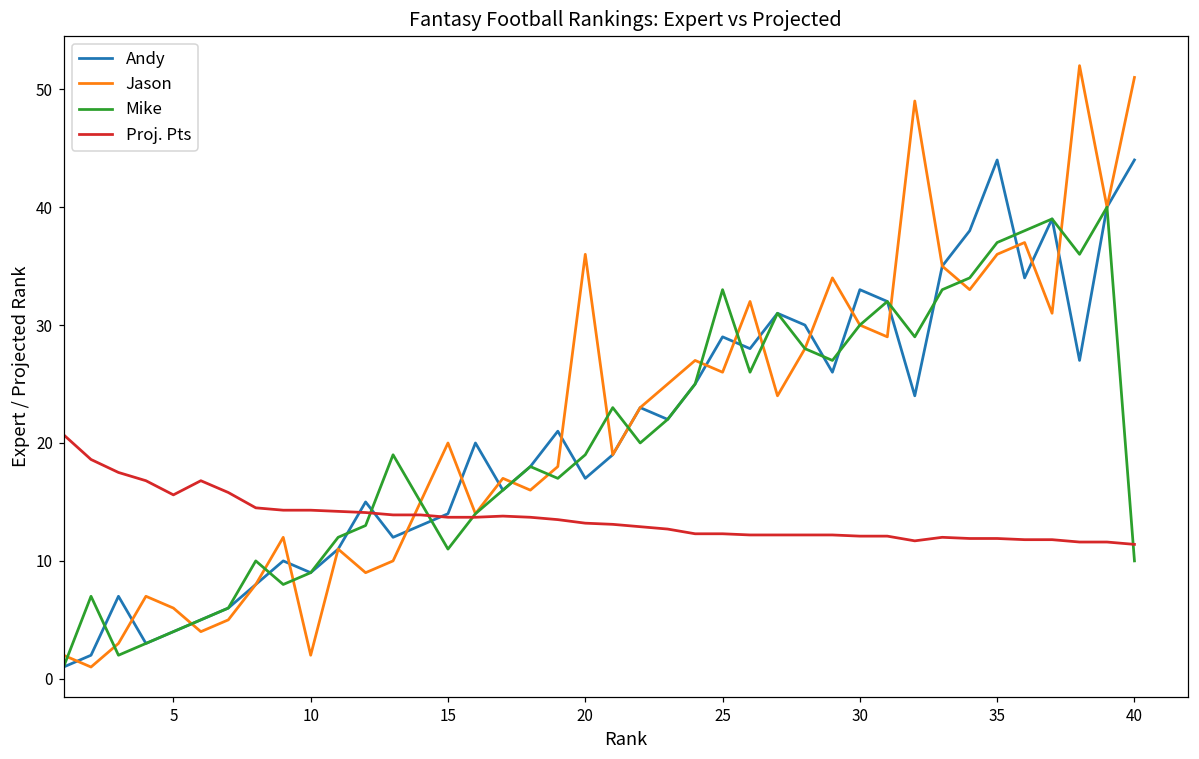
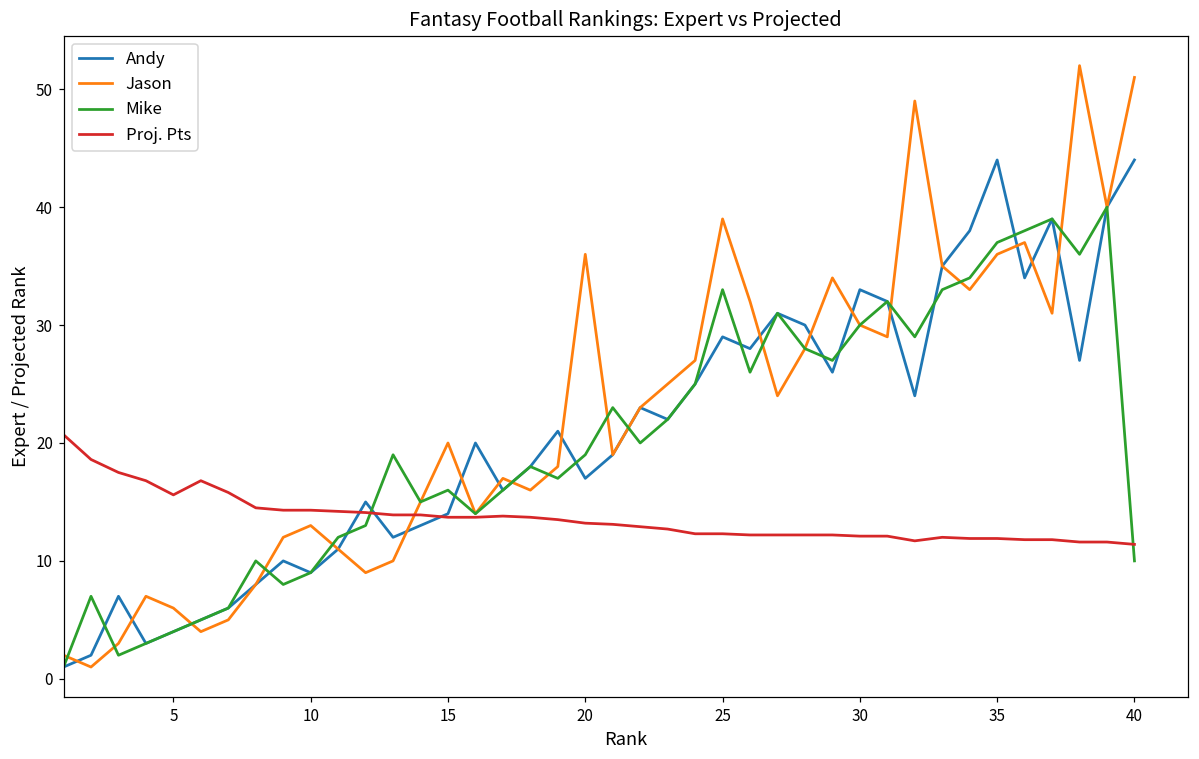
Jason, 10: 2 -> 13
Mike, 15: 11 -> 16
Jason, 25: 26 -> 39
